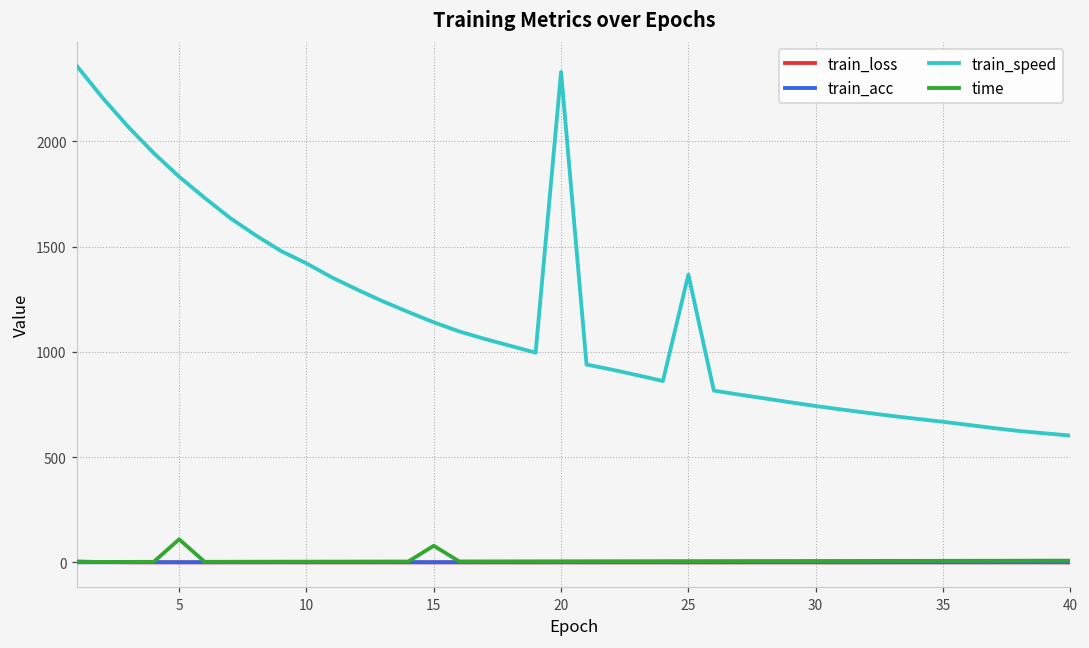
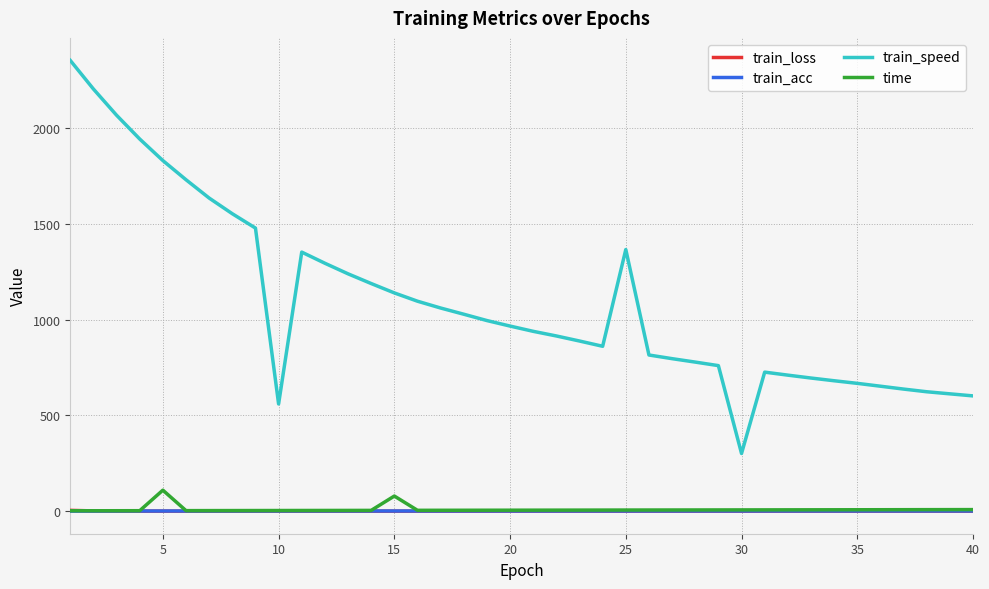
train_speed, 10: 1420 -> 560
train_speed, 20: 2330 -> 970
train_speed, 30: 740 -> 300
